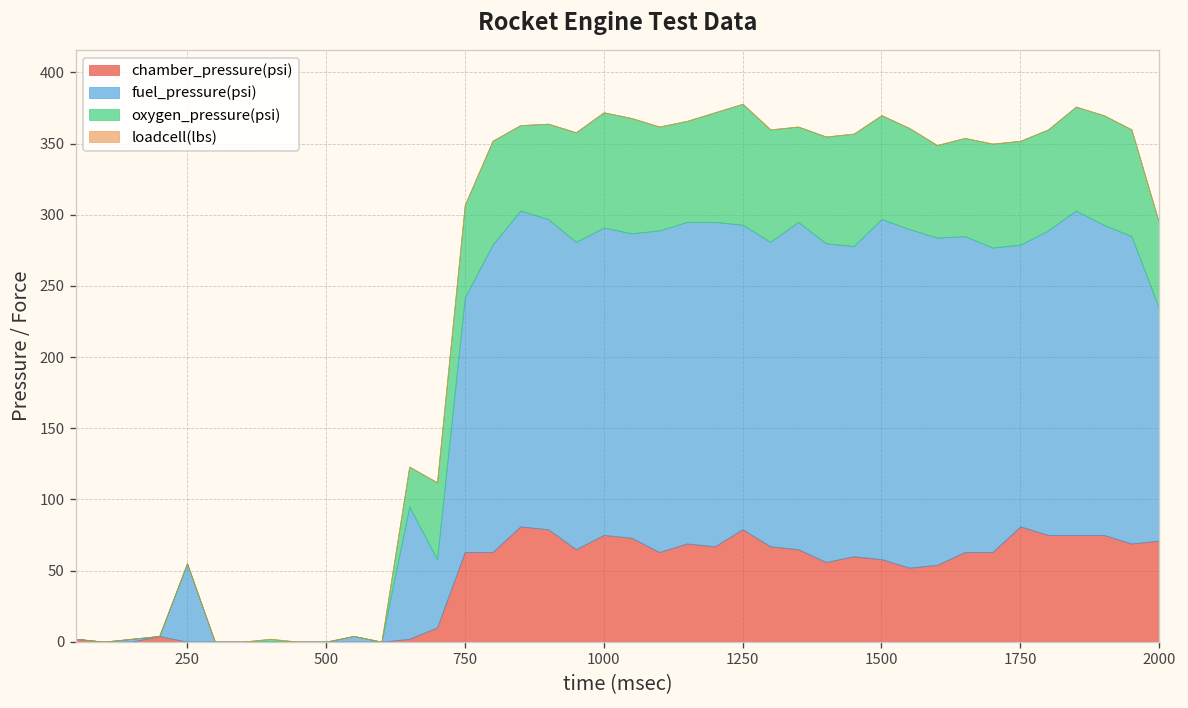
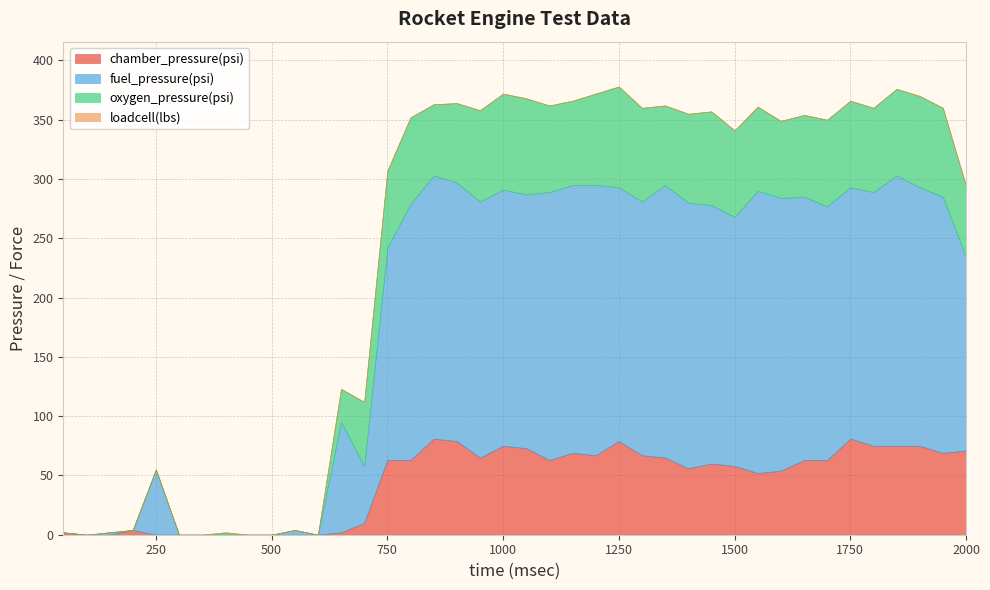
fuel_pressure(psi), 1500: 239 -> 210
fuel_pressure(psi), 1750: 198 -> 212
